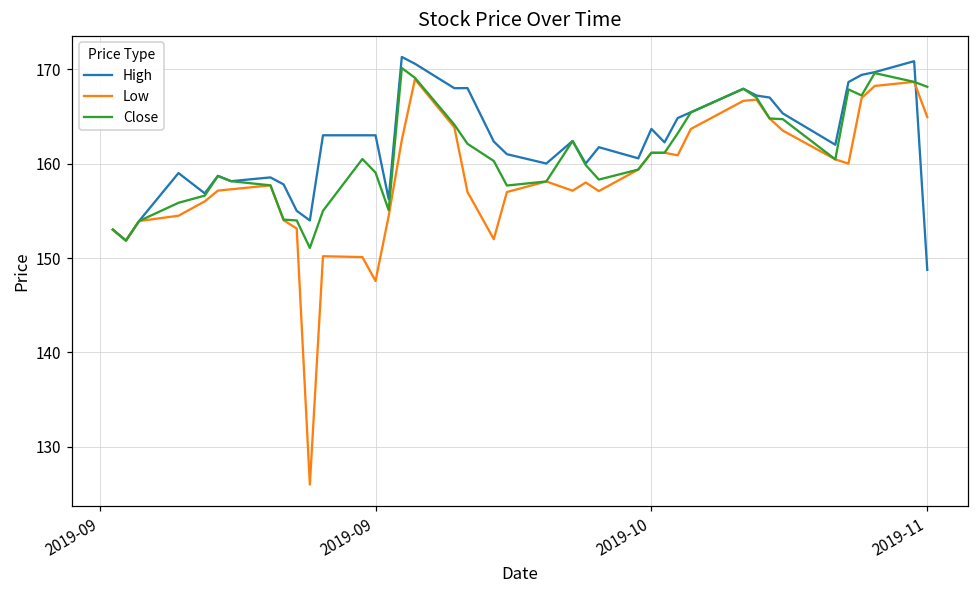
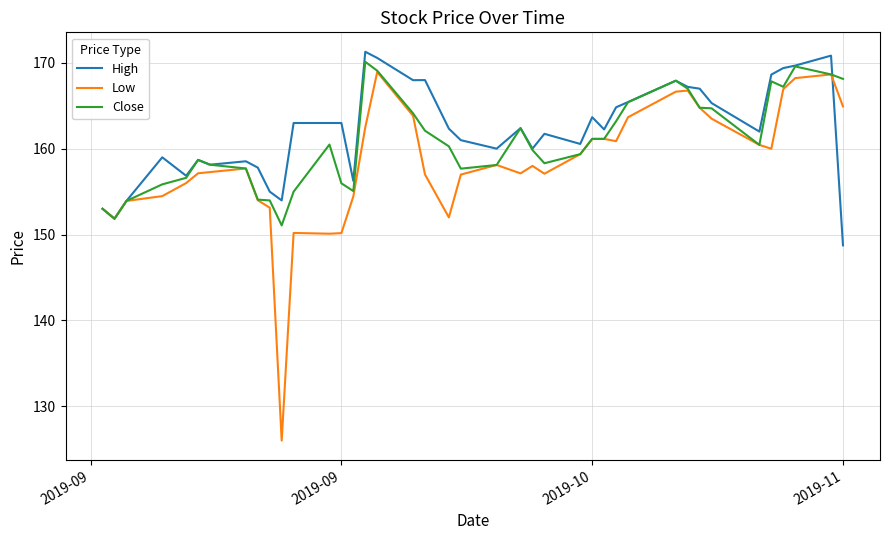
Low, 2019-09: 148 -> 150
Close, 2019-09: 159 -> 156
